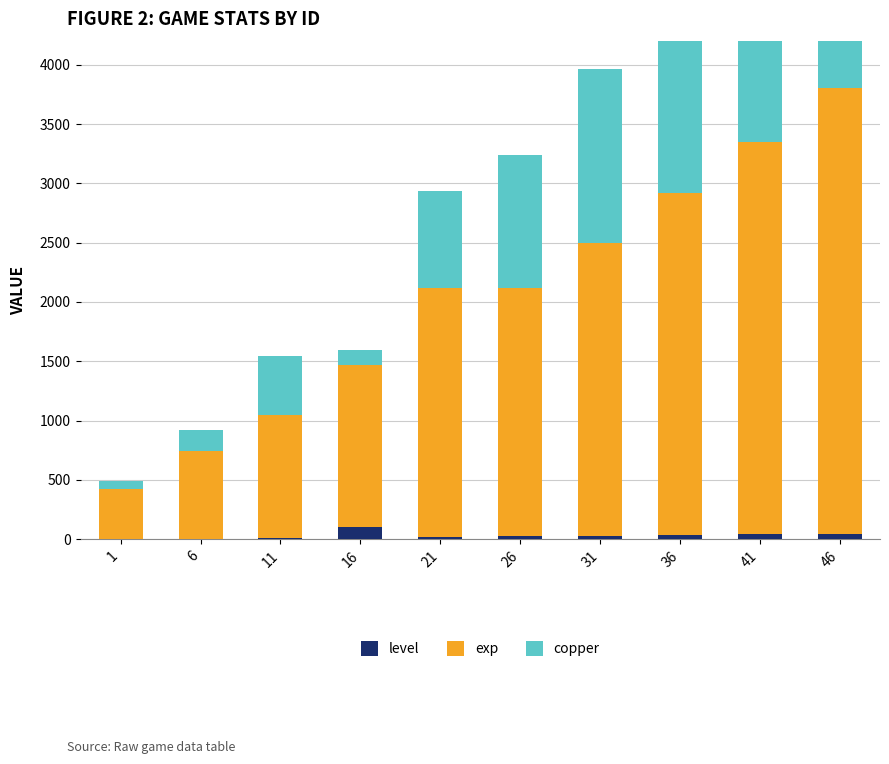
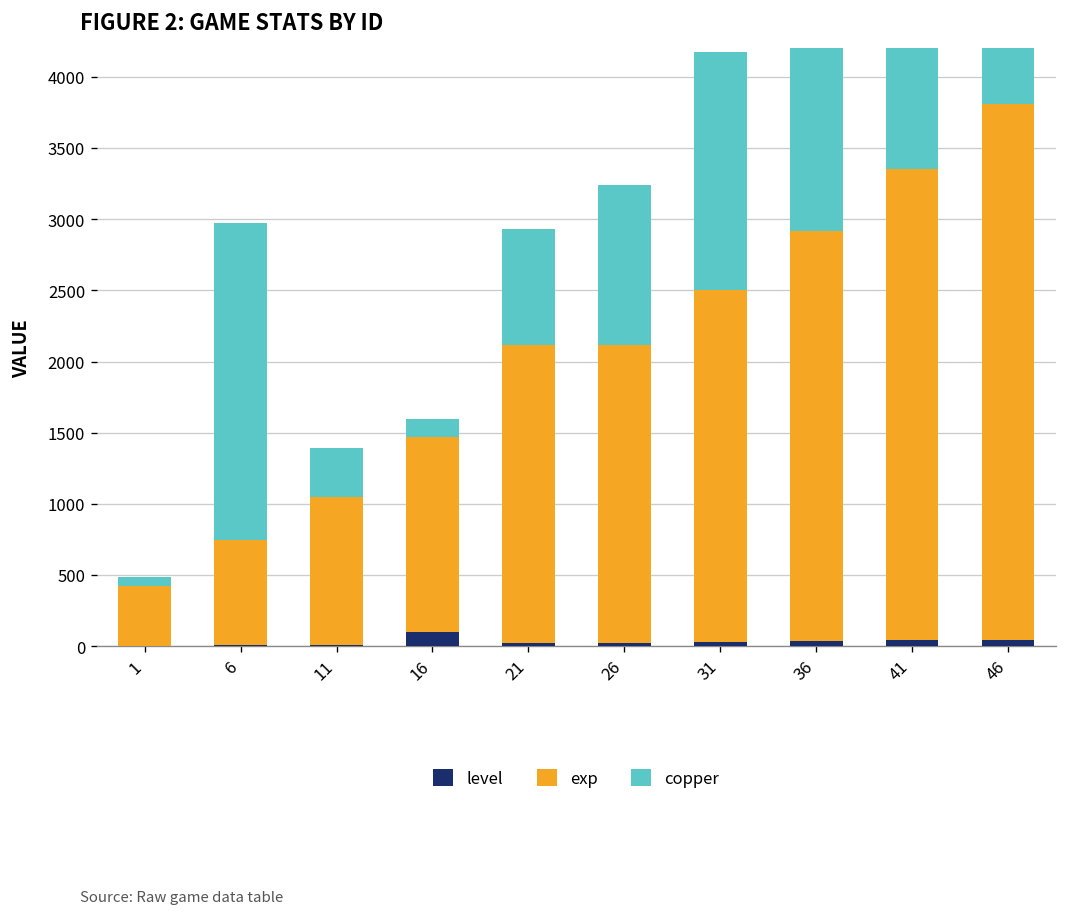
copper, 6: 180 -> 2230
copper, 11: 490 -> 340
copper, 31: 1470 -> 1670
